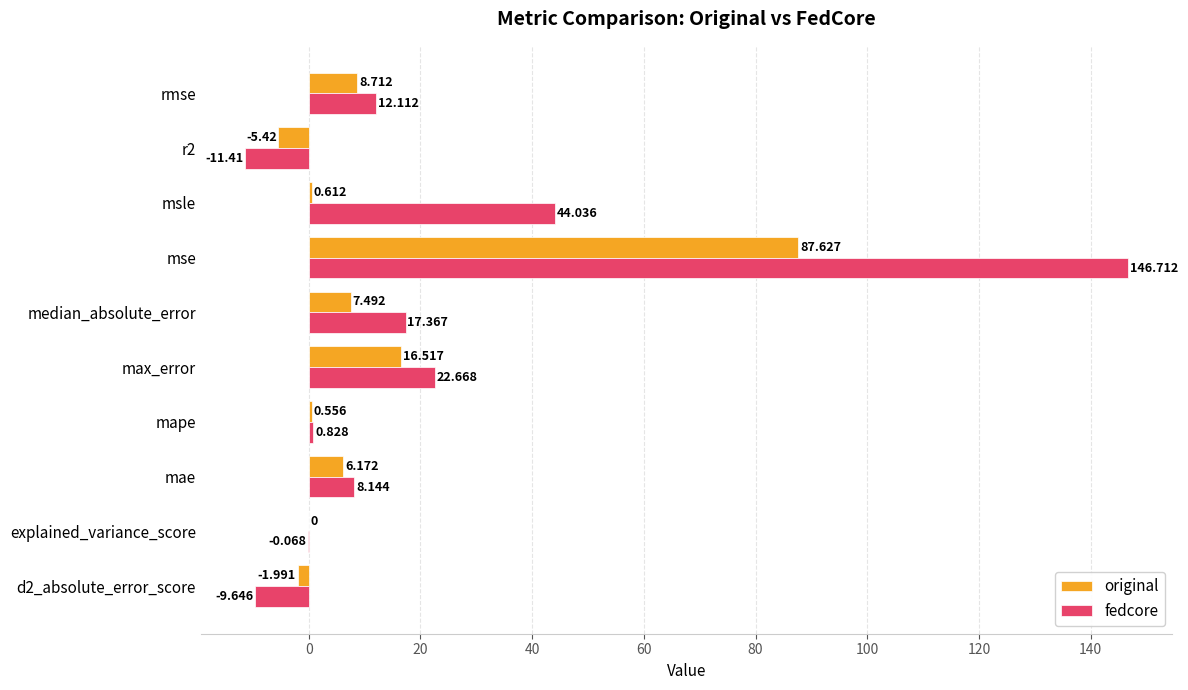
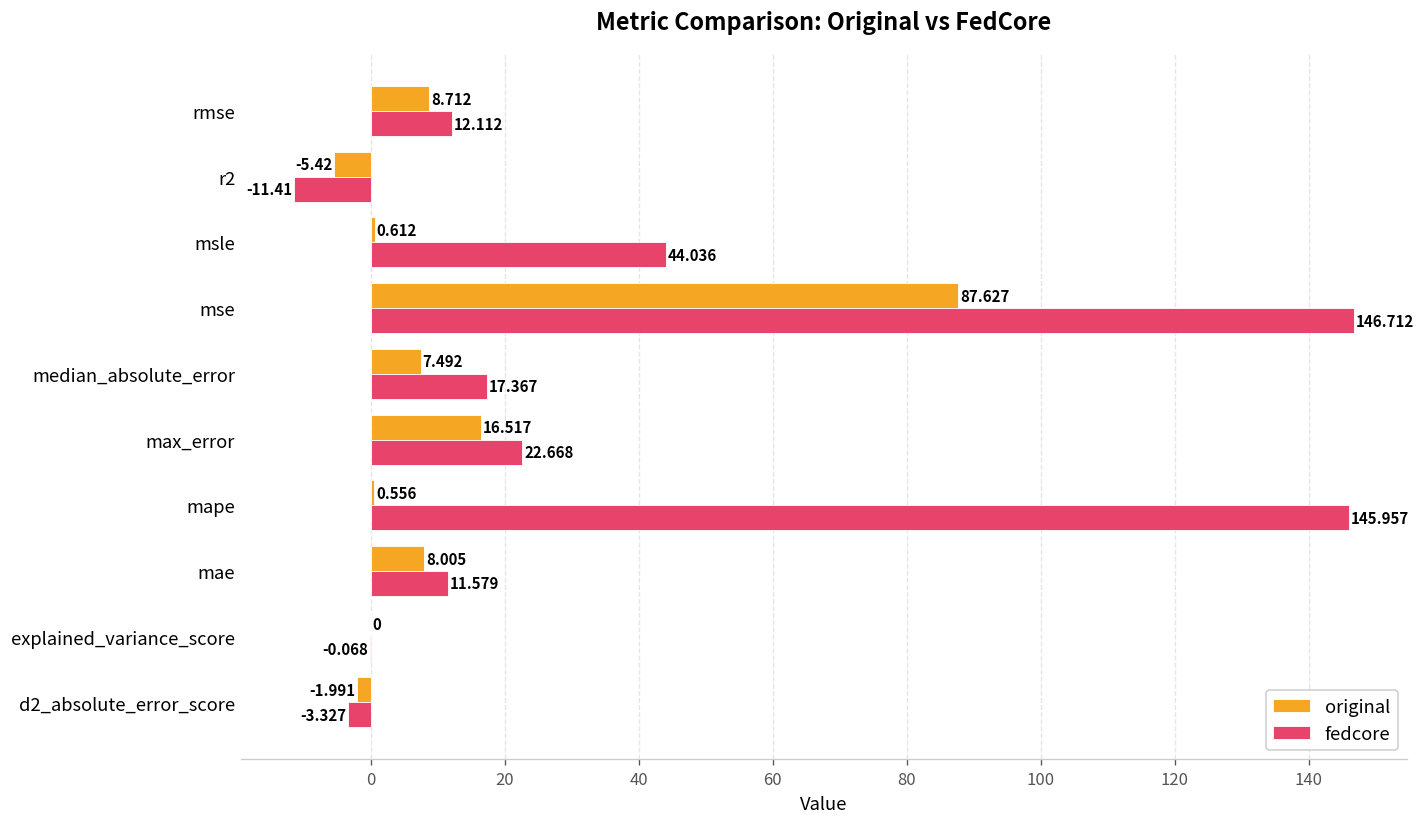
fedcore, mape: 0.828 -> 145.957
original, mae: 6.172 -> 8.005
fedcore, mae: 8.144 -> 11.579
fedcore, d2_absolute_error_score: -9.646 -> -3.327
